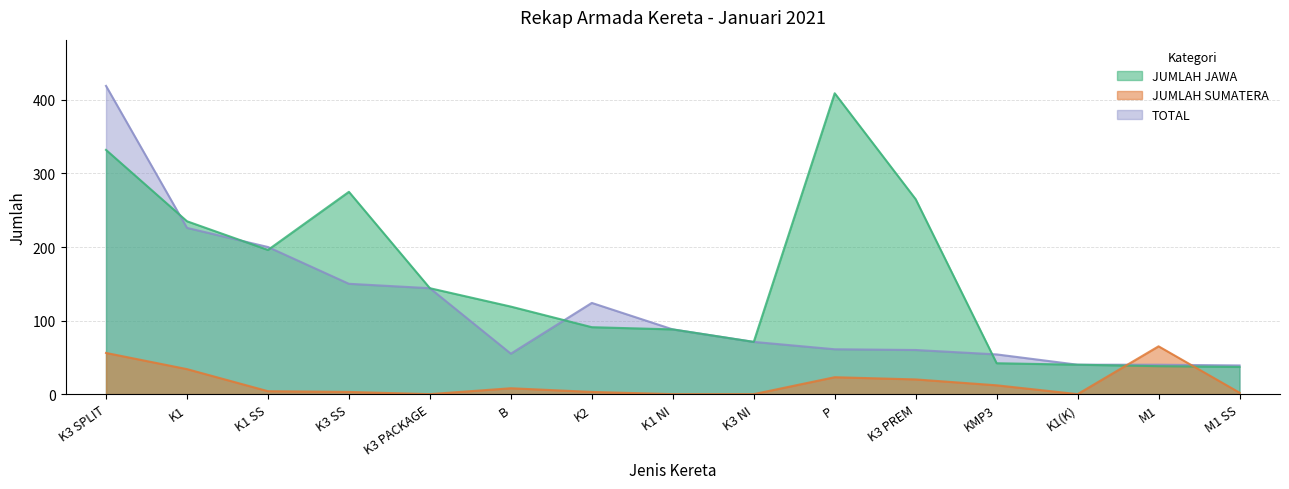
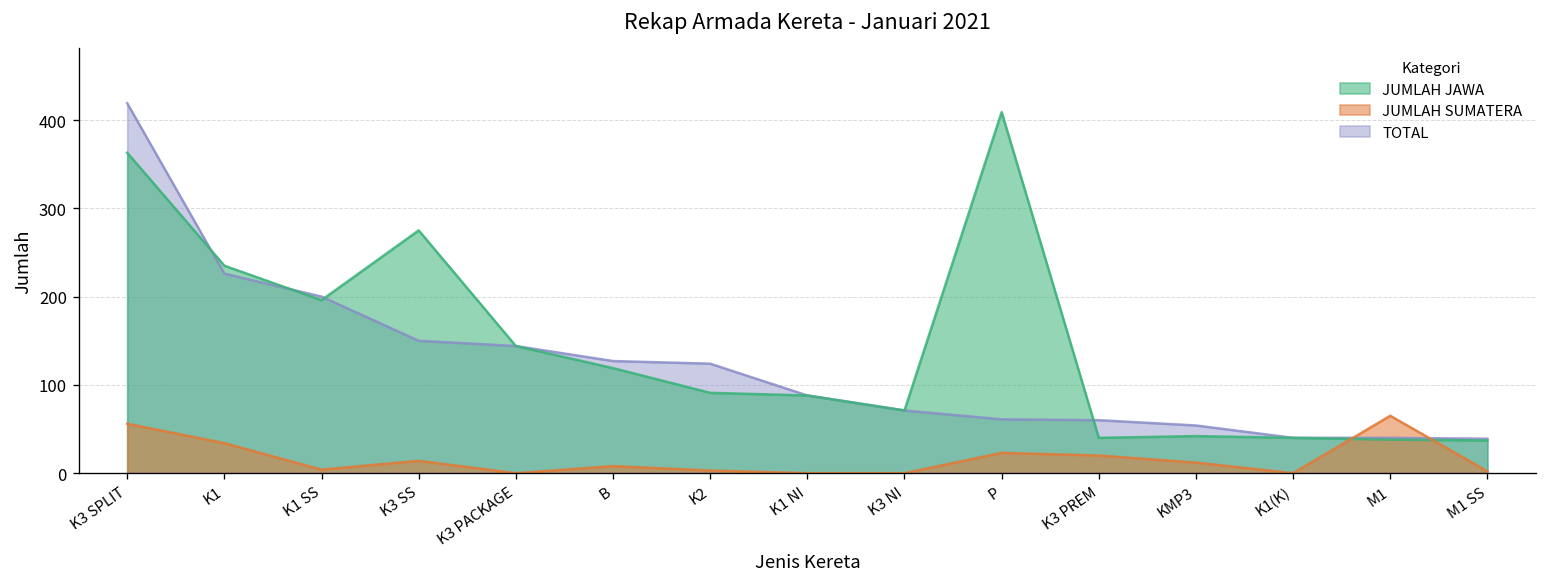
JUMLAH JAWA, K3 SPLIT: 330 -> 360
JUMLAH SUMATERA, K3 SS: 0 -> 10
TOTAL, B: 60 -> 130
JUMLAH JAWA, K3 PREM: 270 -> 40
